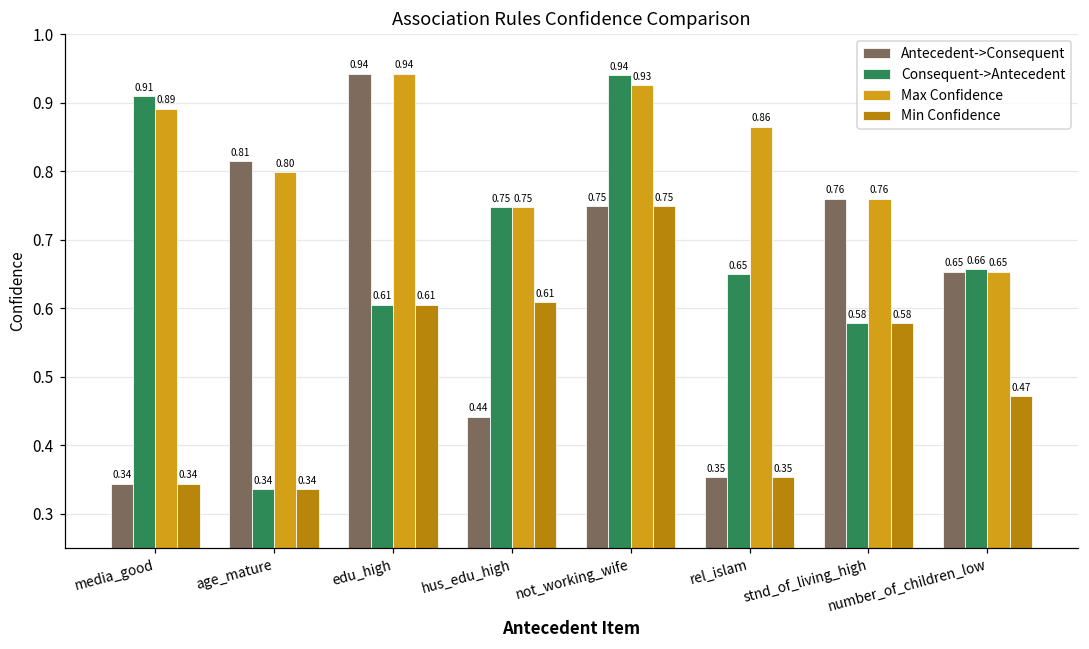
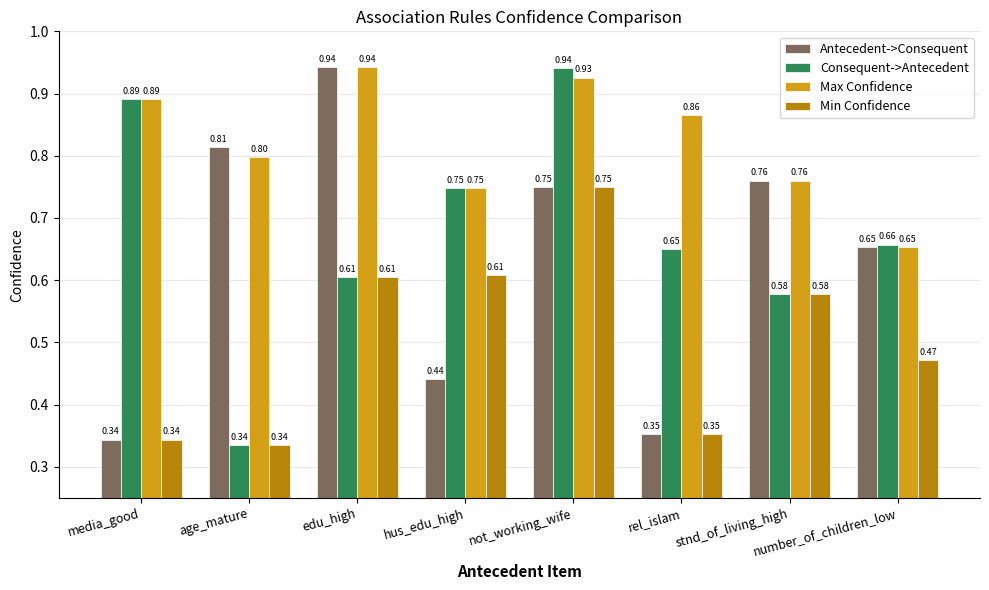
Consequent->Antecedent, media_good: 0.91 -> 0.89
